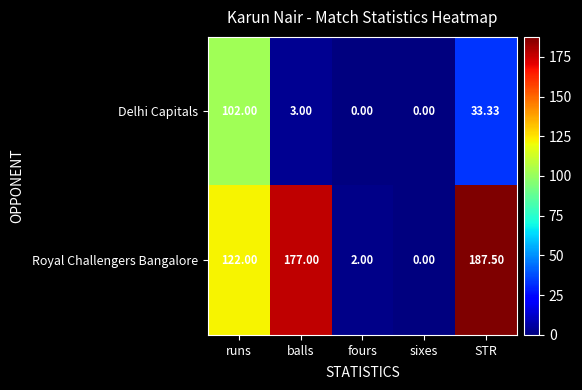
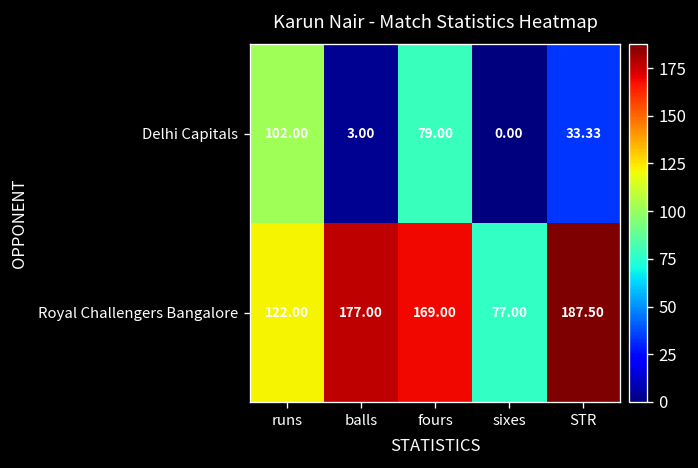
Delhi Capitals, fours: 0.00 -> 79.00
Royal Challengers Bangalore, fours: 2.00 -> 169.00
Royal Challengers Bangalore, sixes: 0.00 -> 77.00
